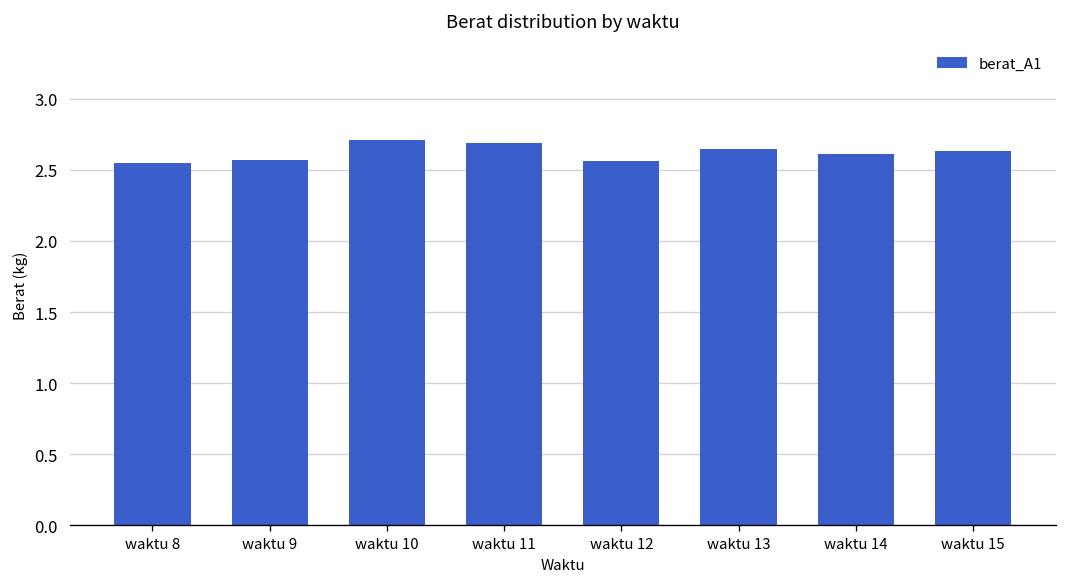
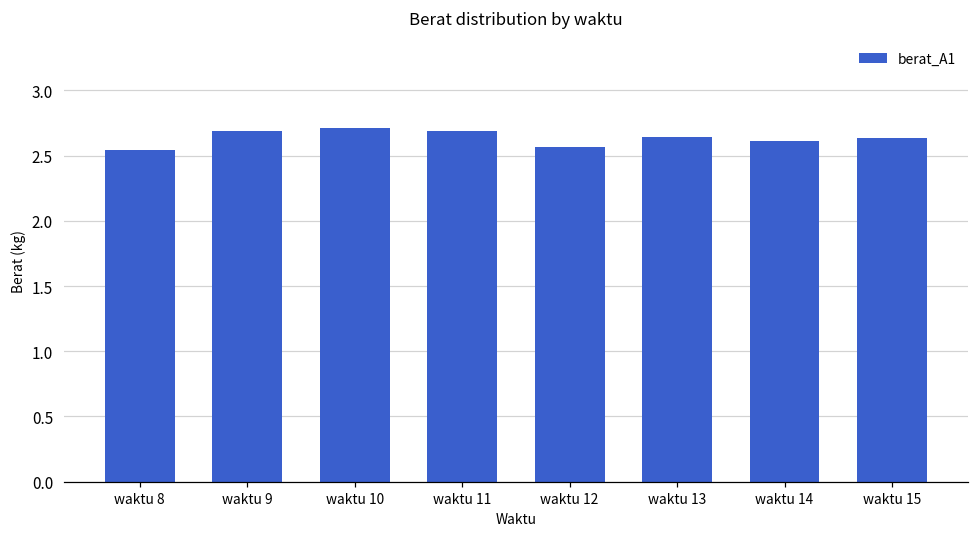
waktu 9: 2.57 -> 2.69
